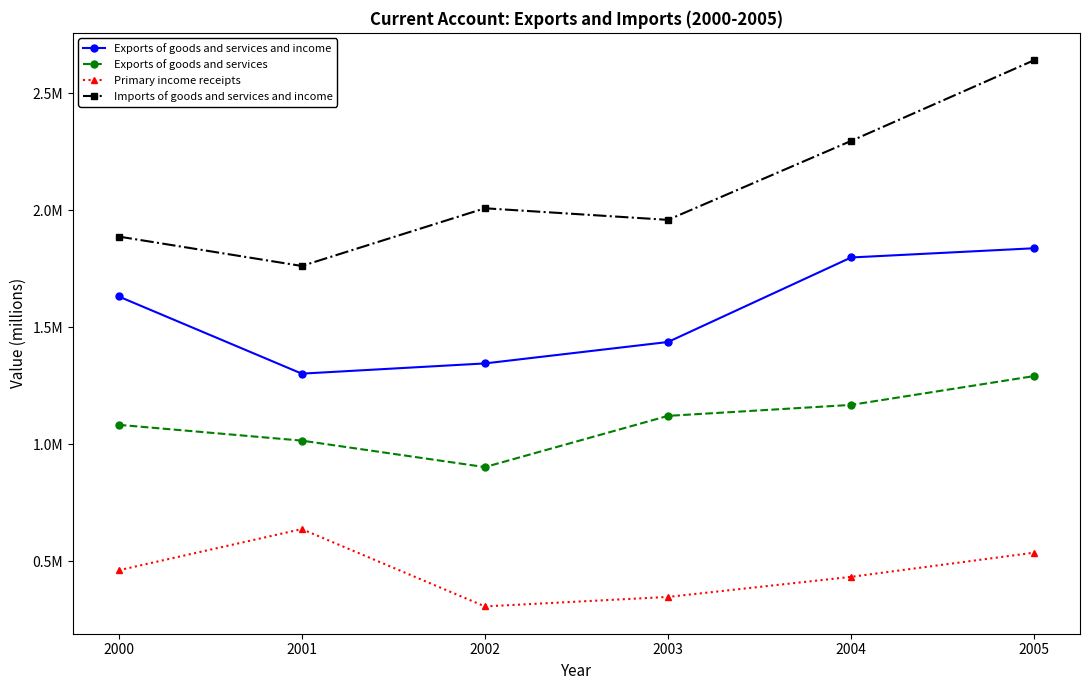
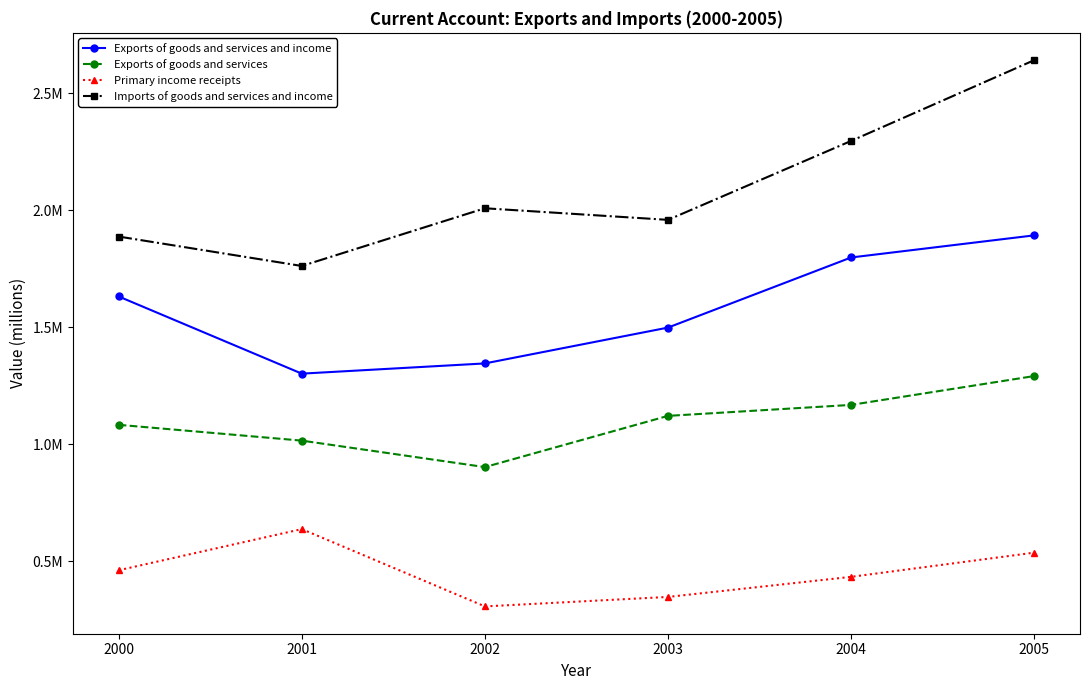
Exports of goods and services and income, 2003: 1440000 -> 1500000
Exports of goods and services and income, 2005: 1840000 -> 1890000
